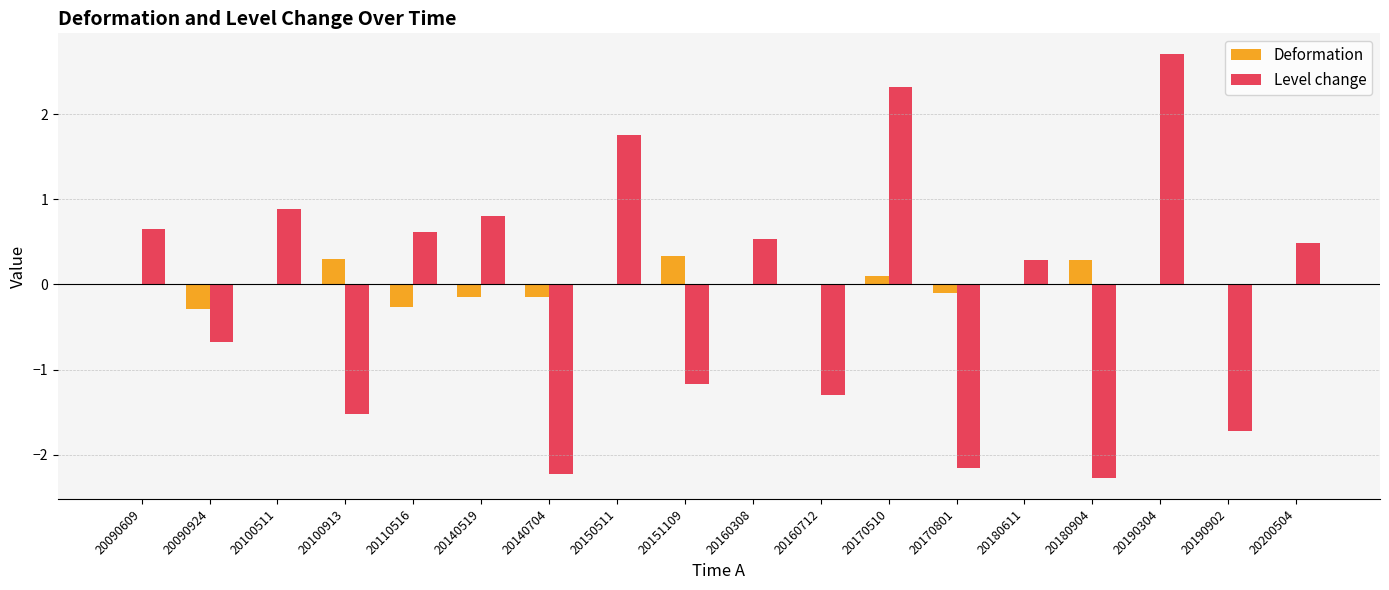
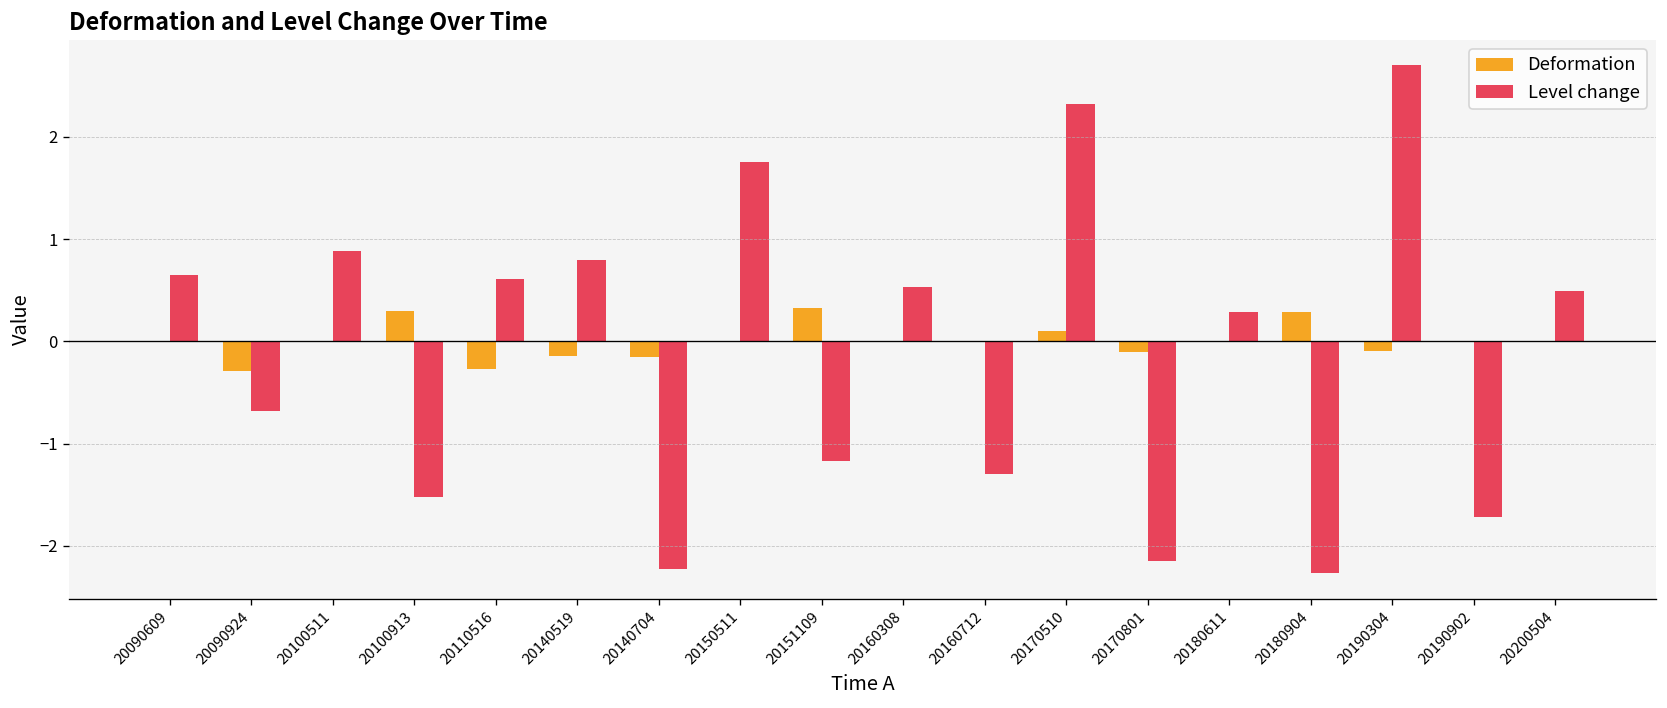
Deformation, 20190304: 0.0 -> -0.1
